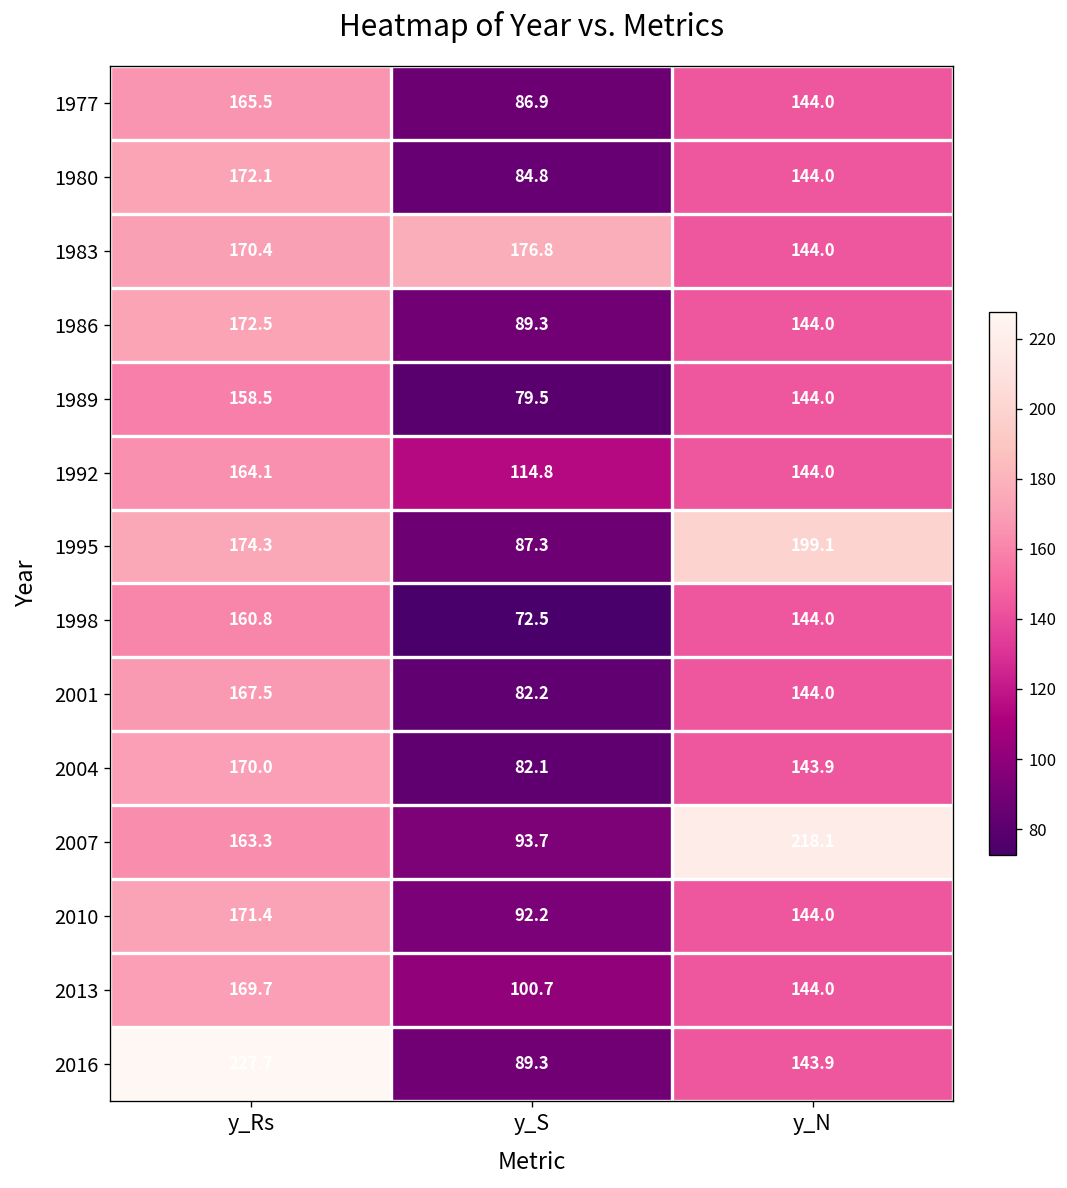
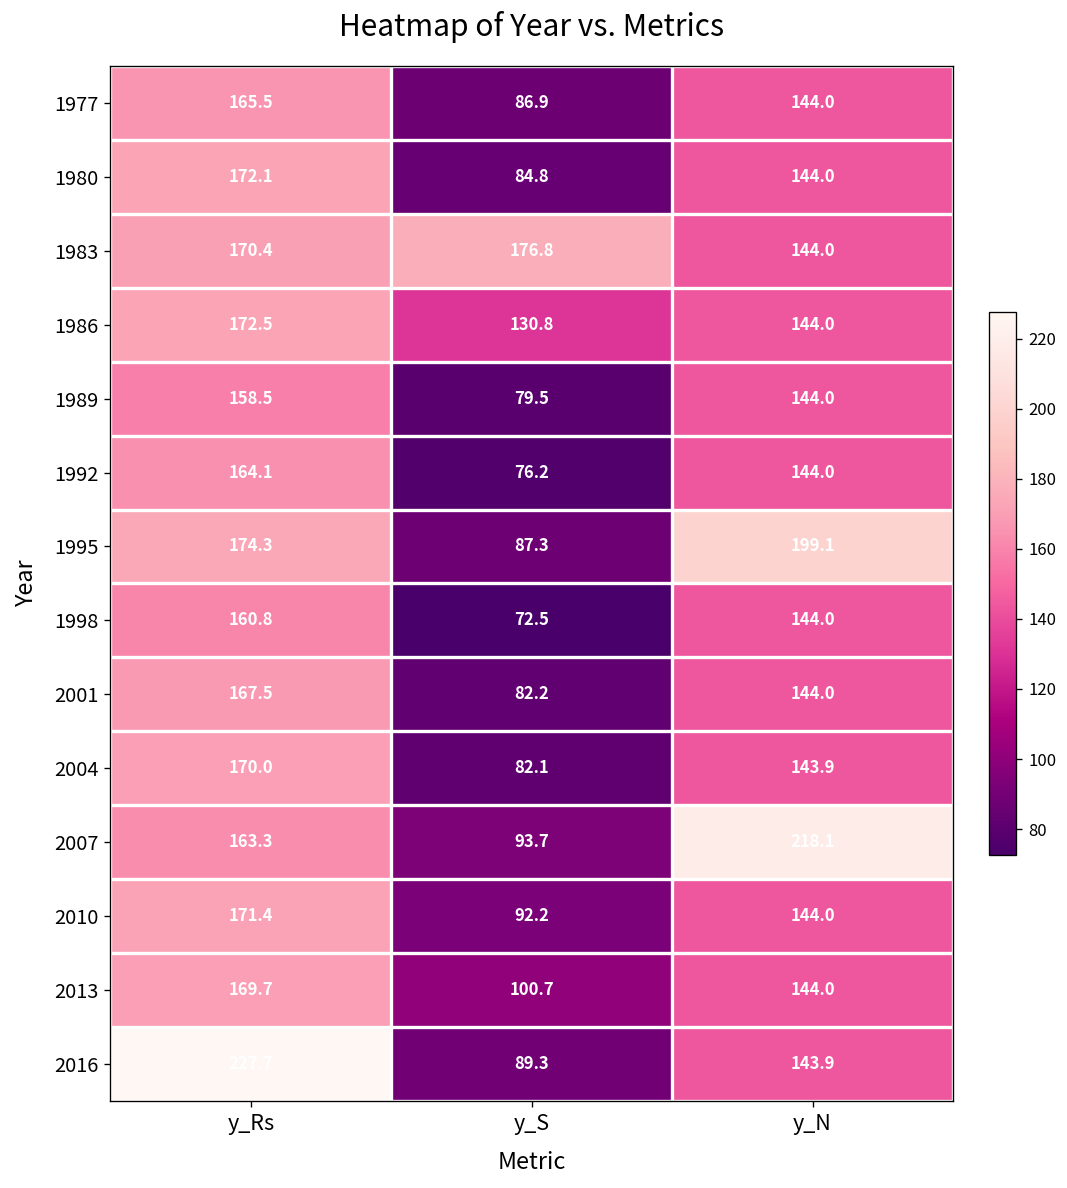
1986, y_S: 89.3 -> 130.8
1992, y_S: 114.8 -> 76.2
